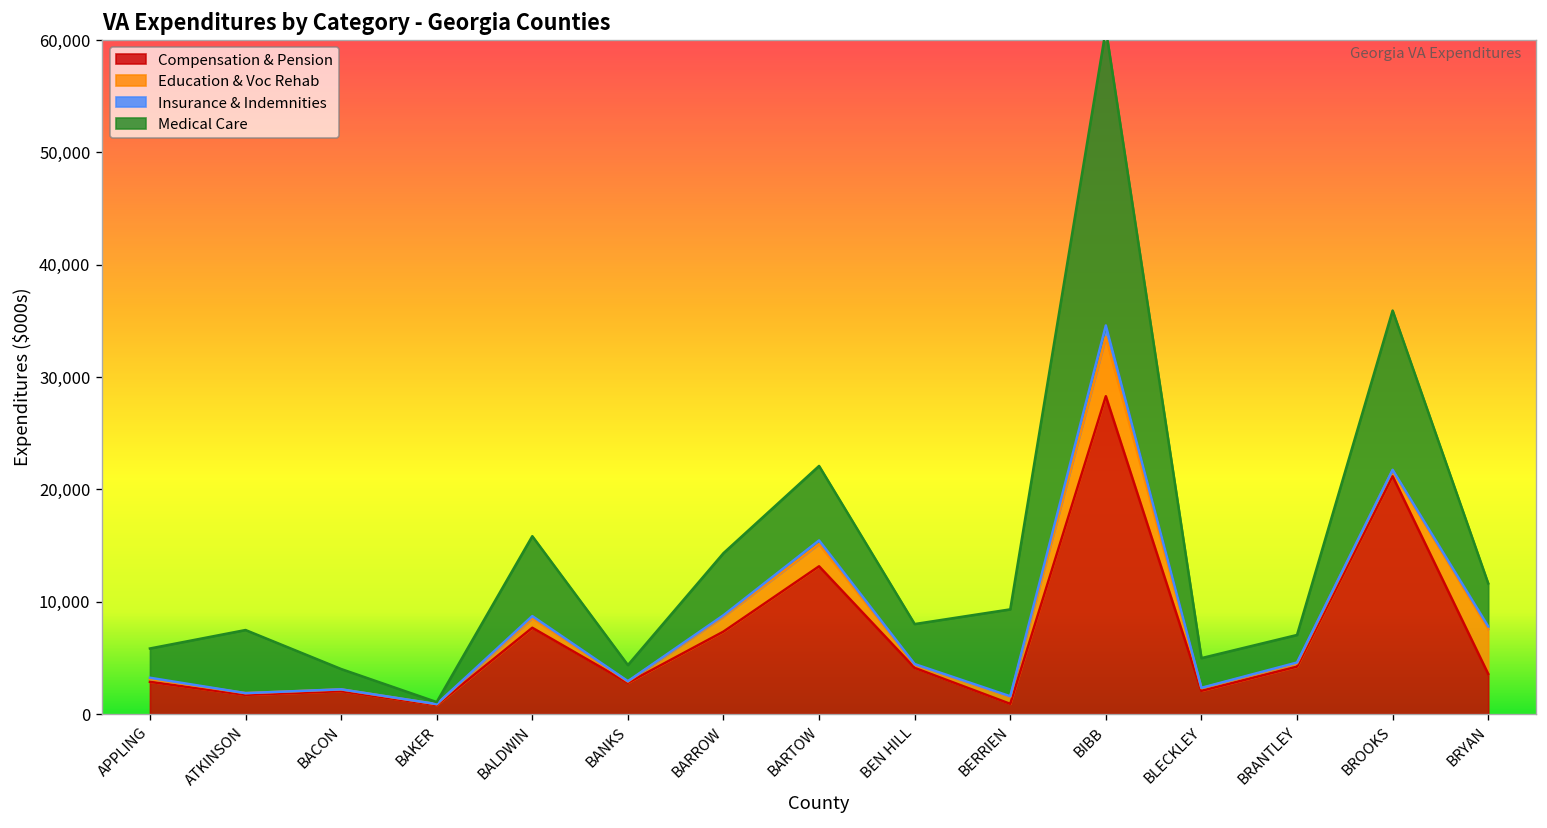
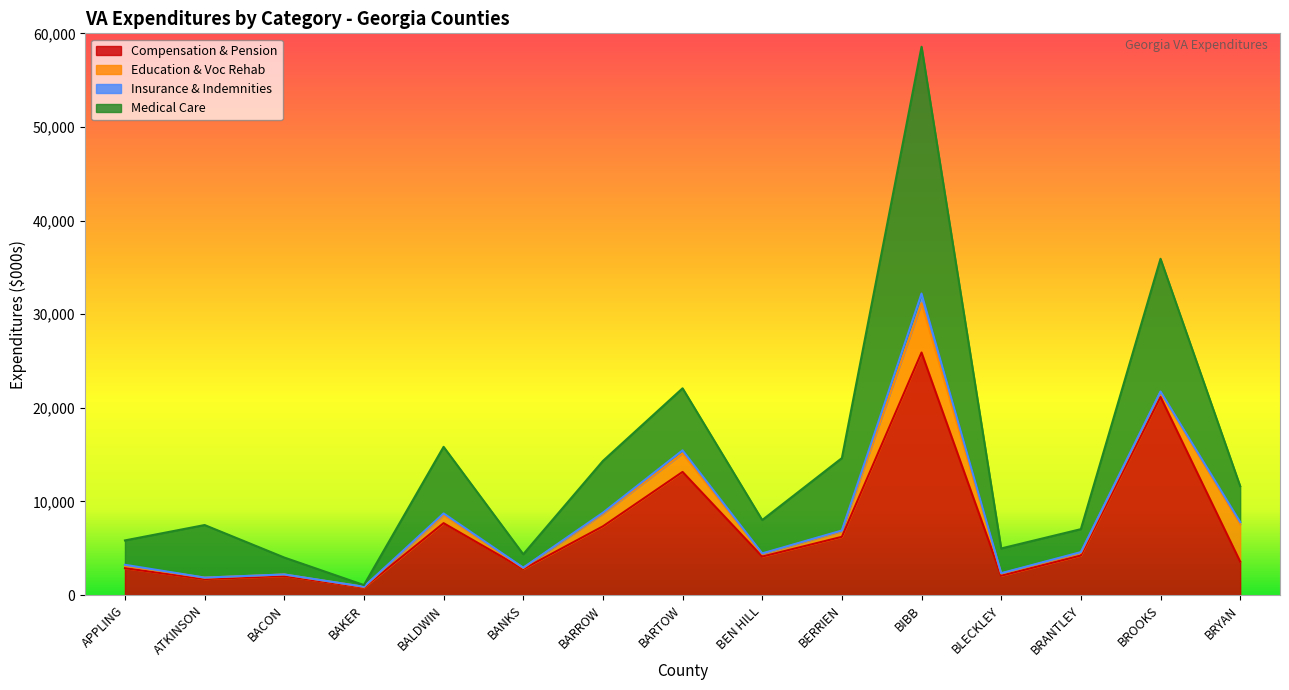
Compensation & Pension, BERRIEN: 1,000 -> 6,000
Compensation & Pension, BIBB: 28,000 -> 26,000
